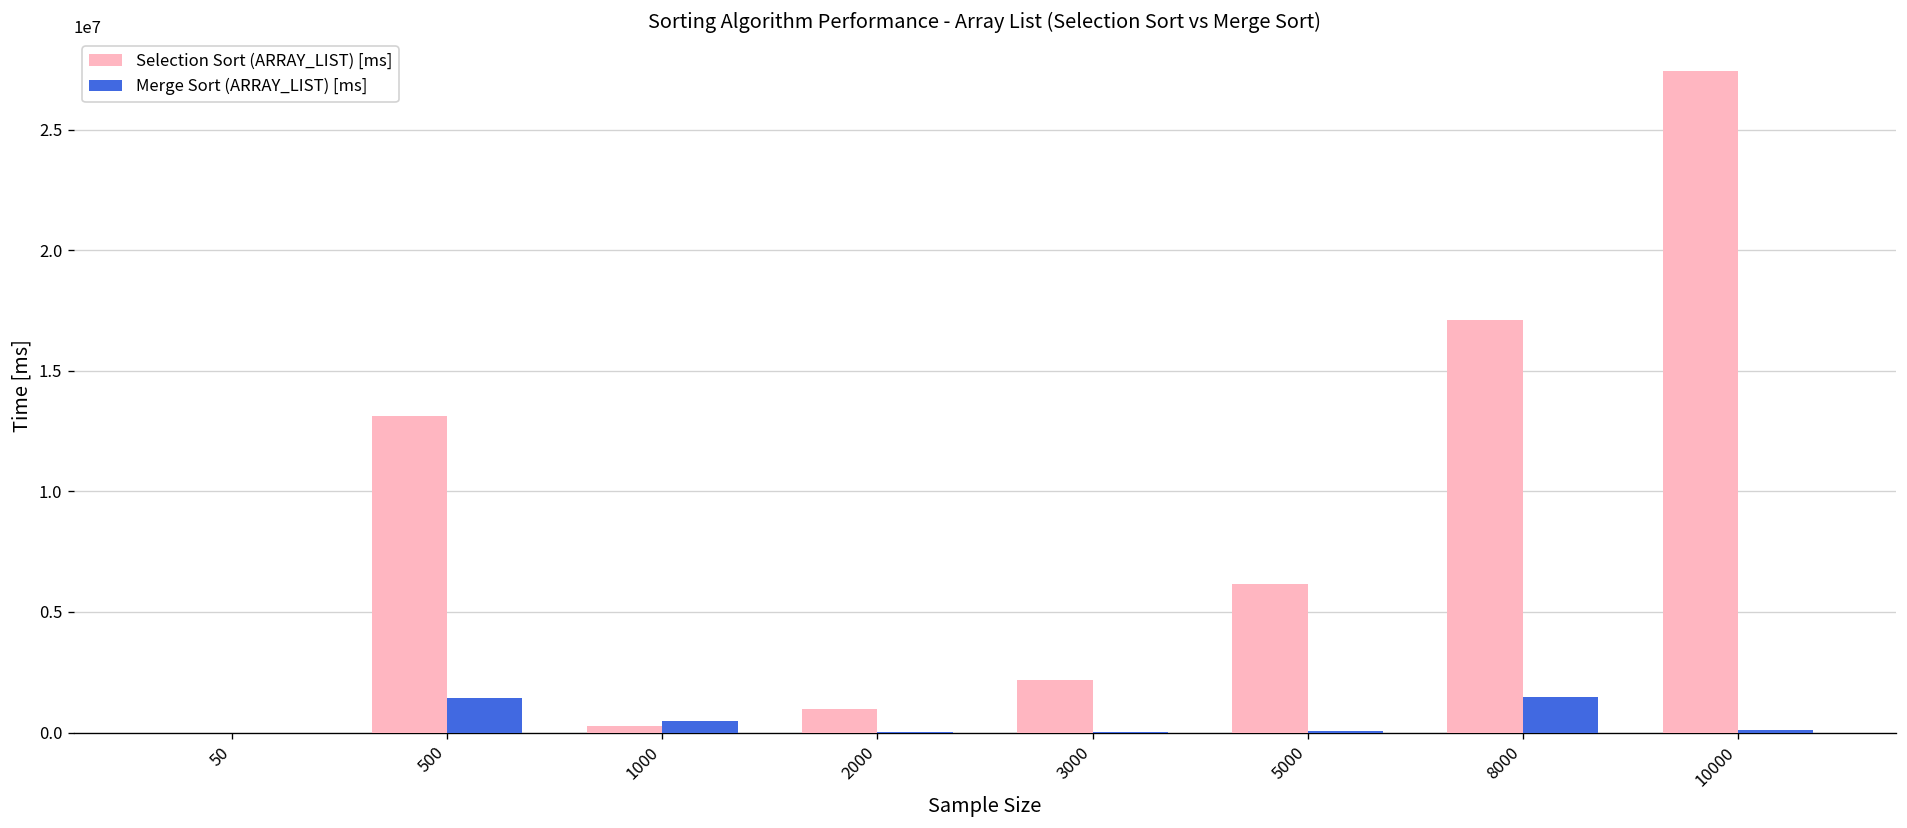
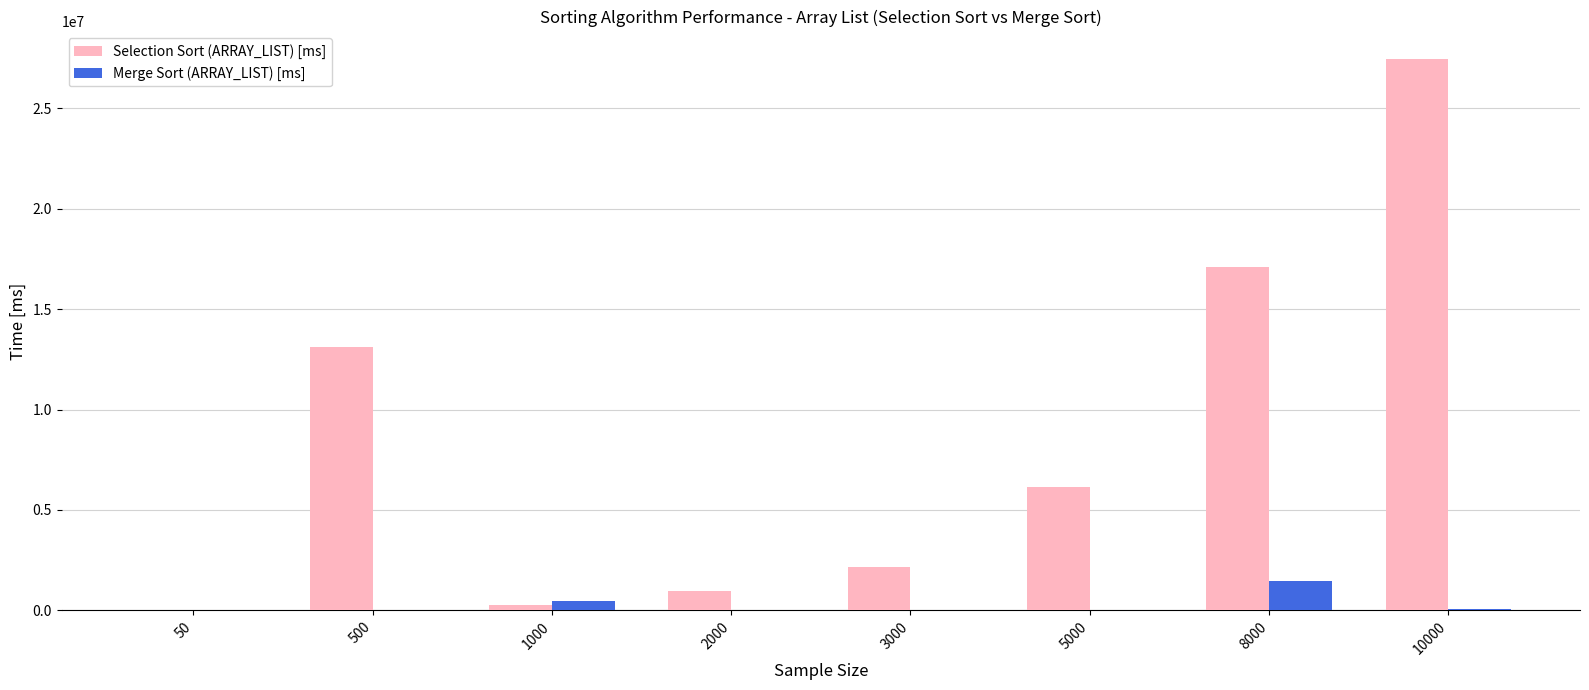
Merge Sort (ARRAY_LIST) [ms], 500: 1400000 -> 0
